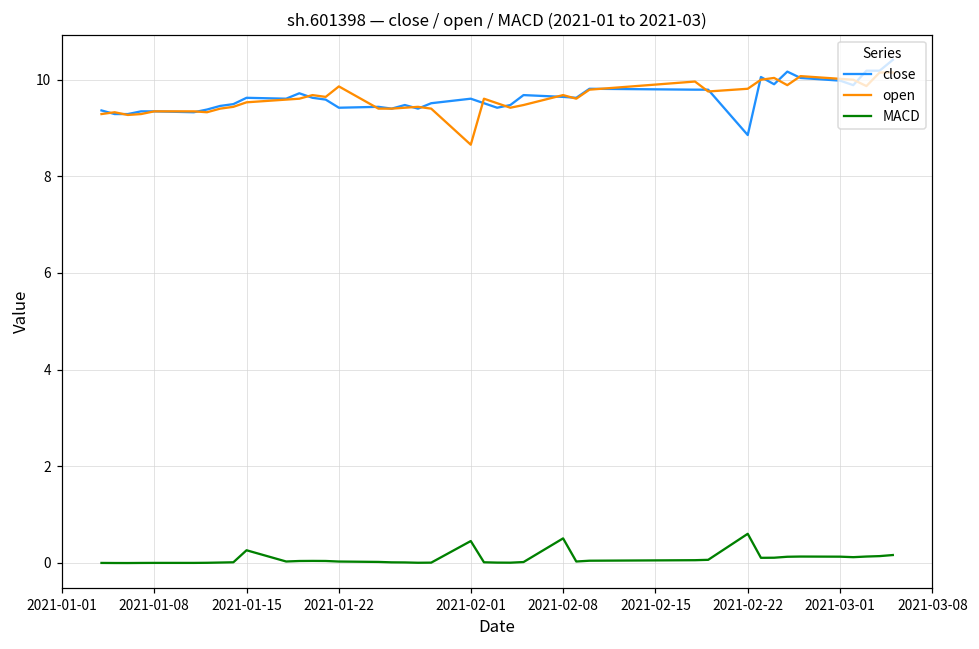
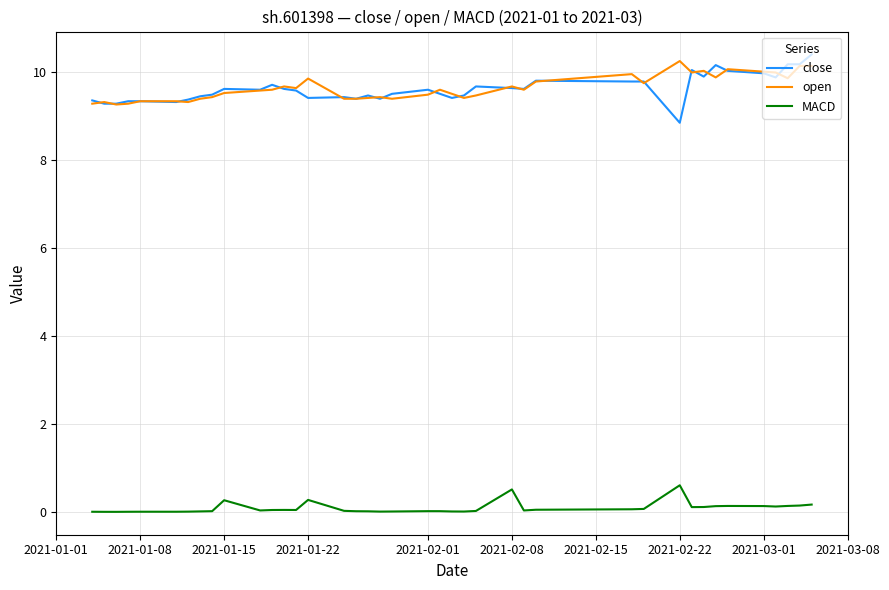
MACD, 2021-01-22: 0.0 -> 0.3
open, 2021-02-01: 8.7 -> 9.5
MACD, 2021-02-01: 0.5 -> 0.0
open, 2021-02-22: 9.8 -> 10.3
